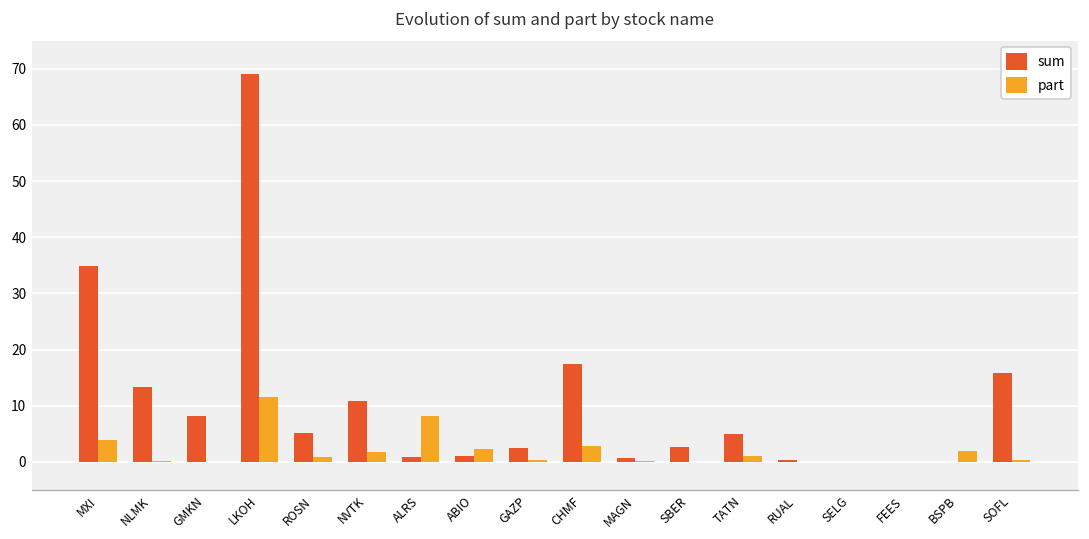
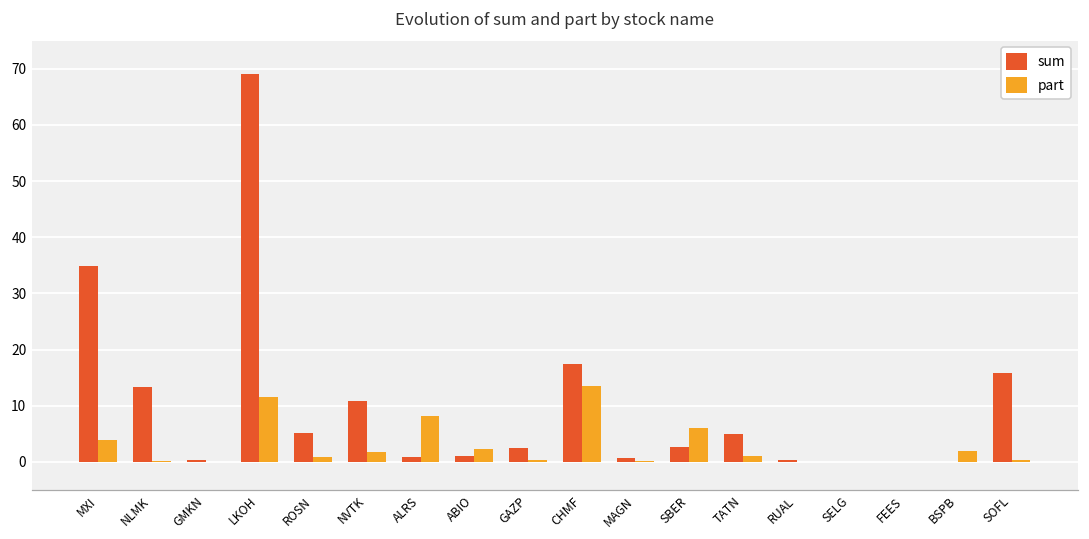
sum, GMKN: 8 -> 0
part, CHMF: 3 -> 14
part, SBER: 0 -> 6
